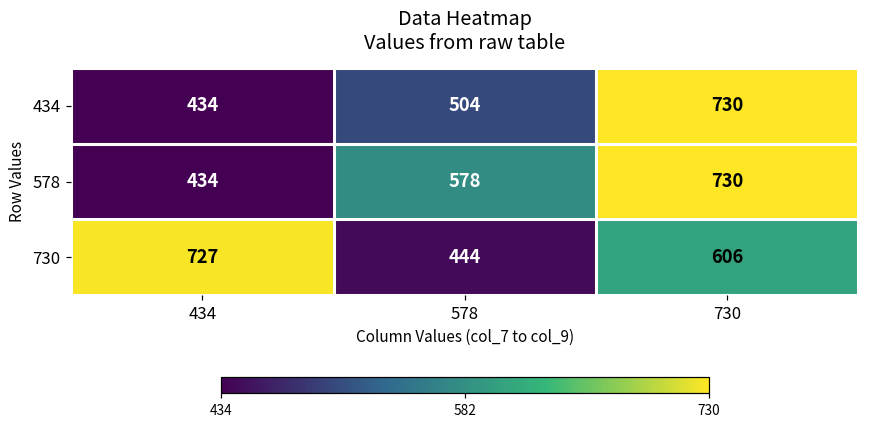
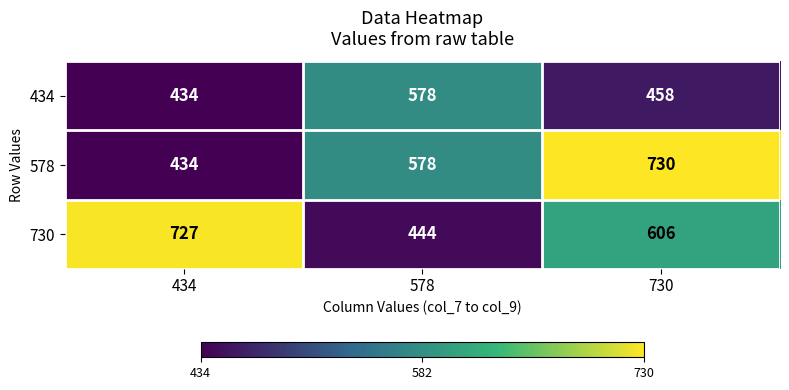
434, 578: 504 -> 578
434, 730: 730 -> 458
